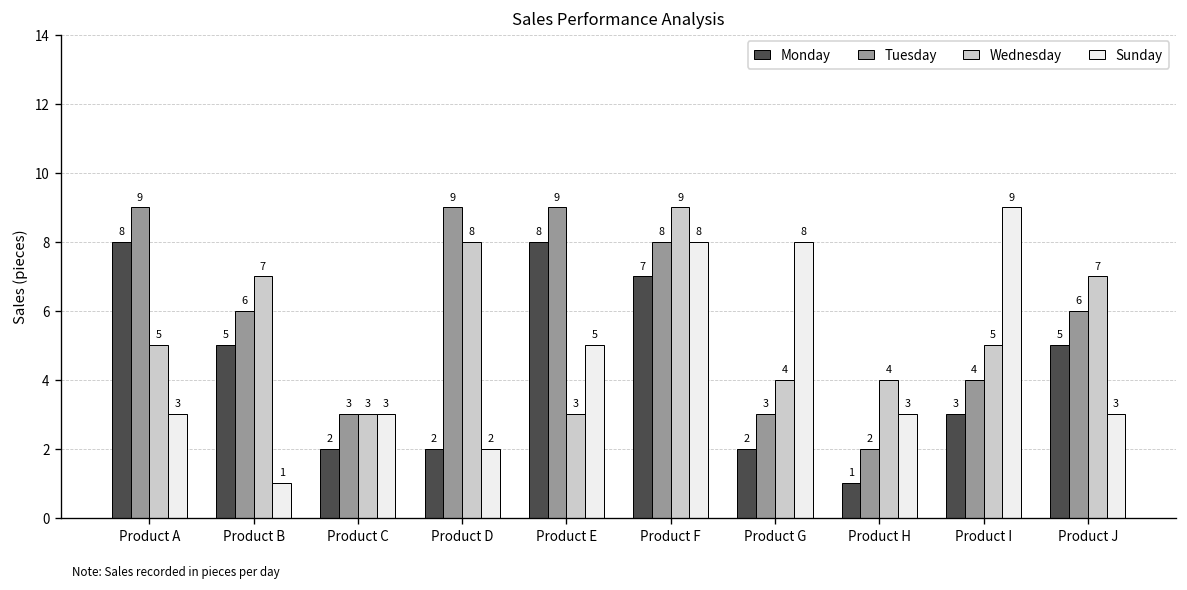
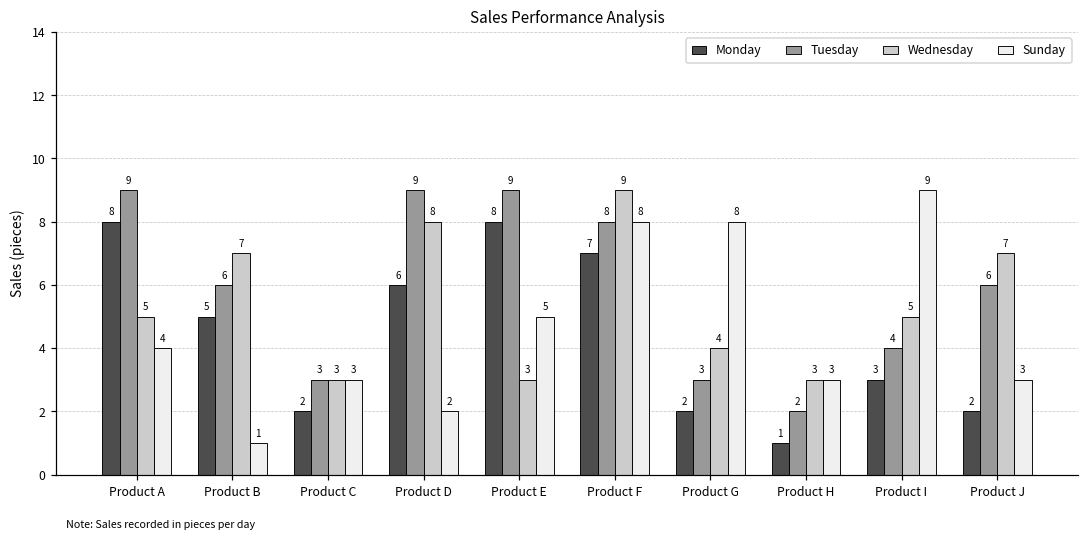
Sunday, Product A: 3 -> 4
Monday, Product D: 2 -> 6
Wednesday, Product H: 4 -> 3
Monday, Product J: 5 -> 2
